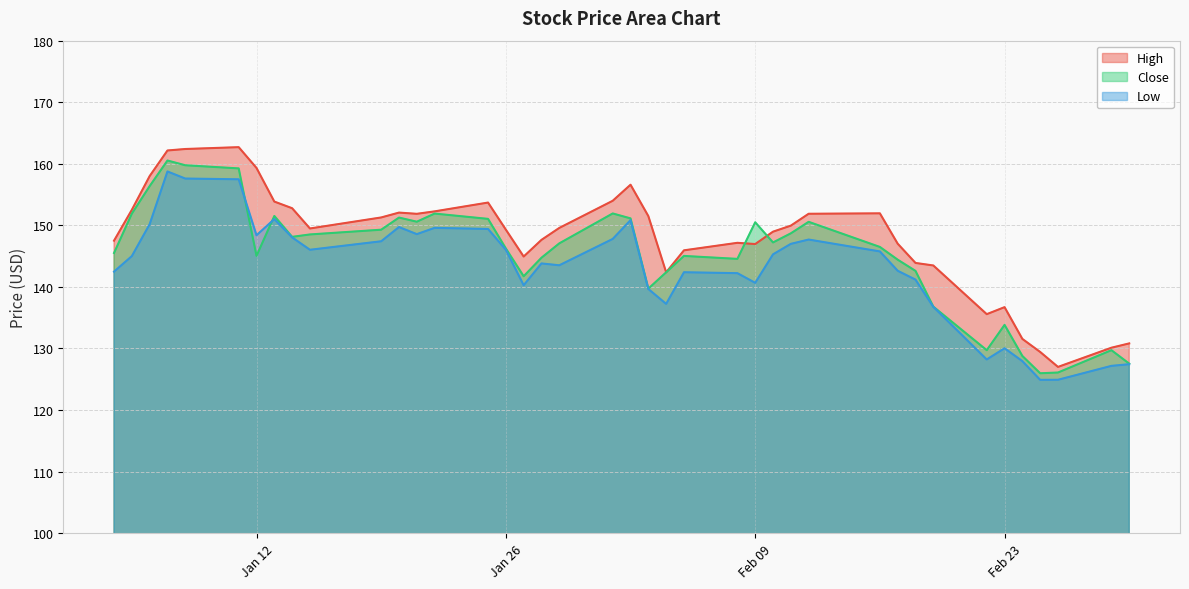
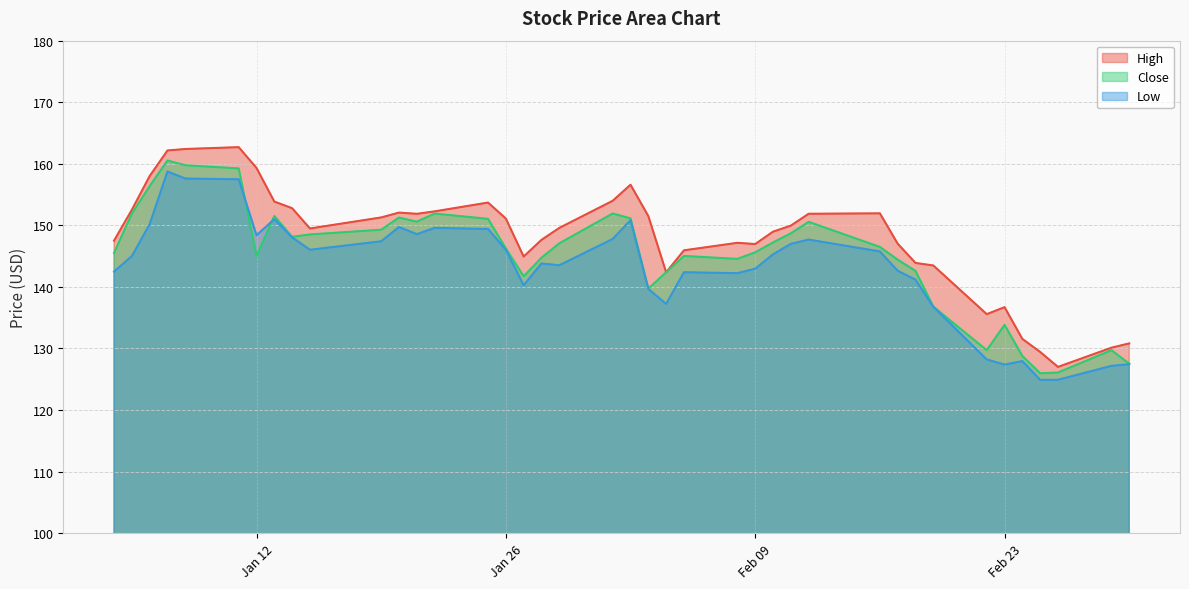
High, Jan 26: 149 -> 151
Close, Feb 09: 151 -> 146
Low, Feb 09: 141 -> 143
Low, Feb 23: 130 -> 127
